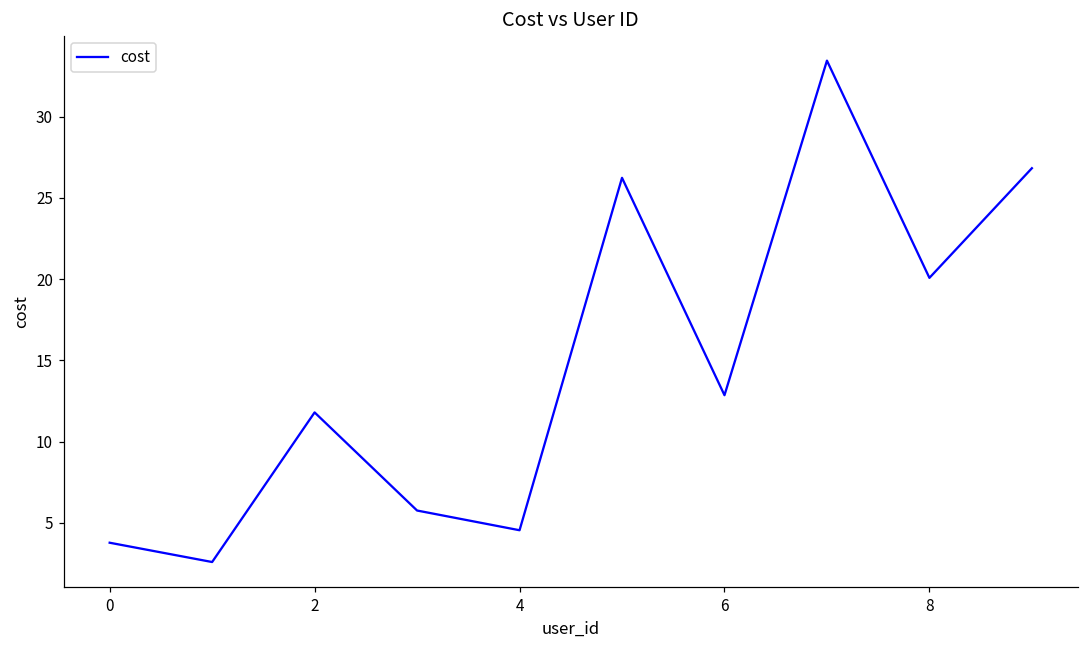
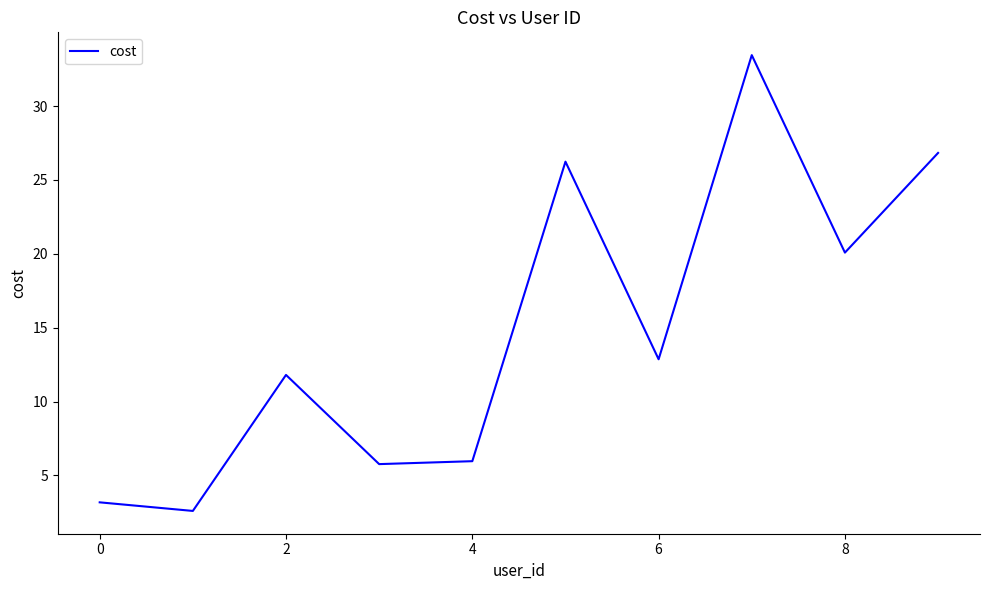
0: 3.8 -> 3.2
4: 4.5 -> 6.0
